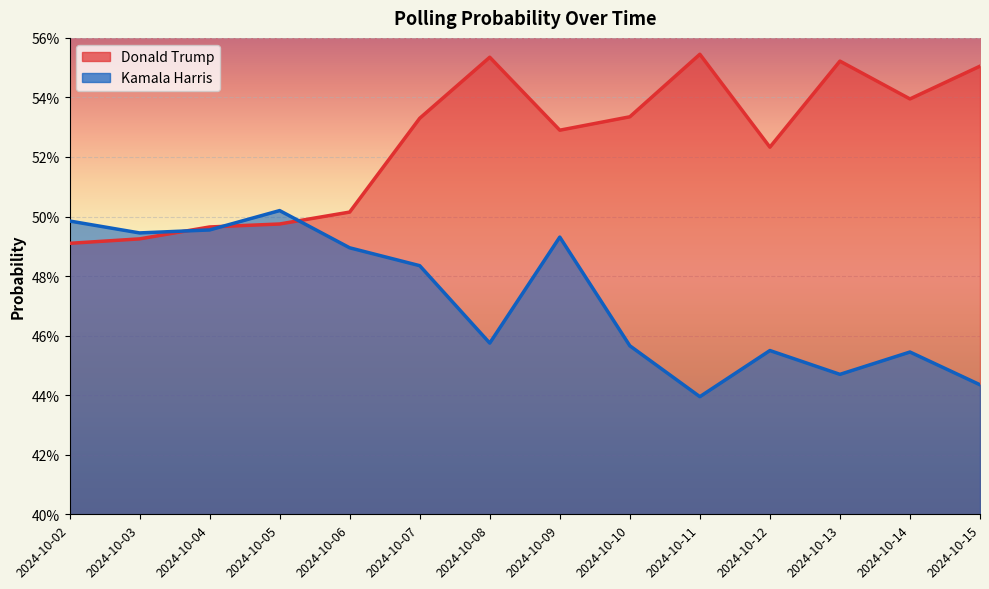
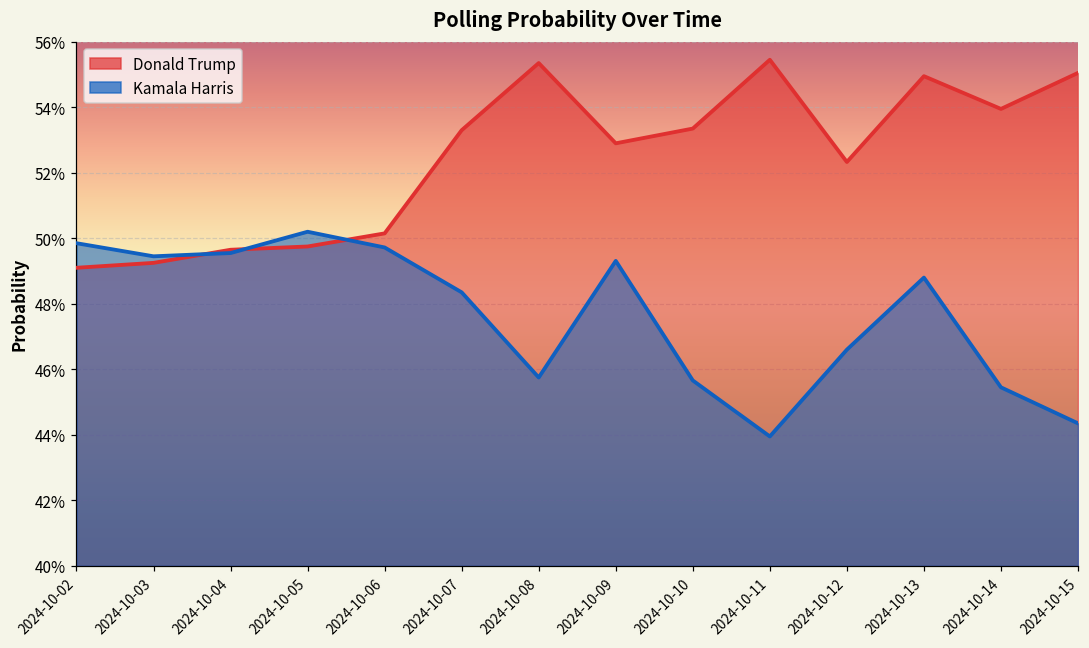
Kamala Harris, 2024-10-06: 48.9% -> 49.7%
Kamala Harris, 2024-10-12: 45.5% -> 46.6%
Donald Trump, 2024-10-13: 55.2% -> 54.9%
Kamala Harris, 2024-10-13: 44.7% -> 48.8%
